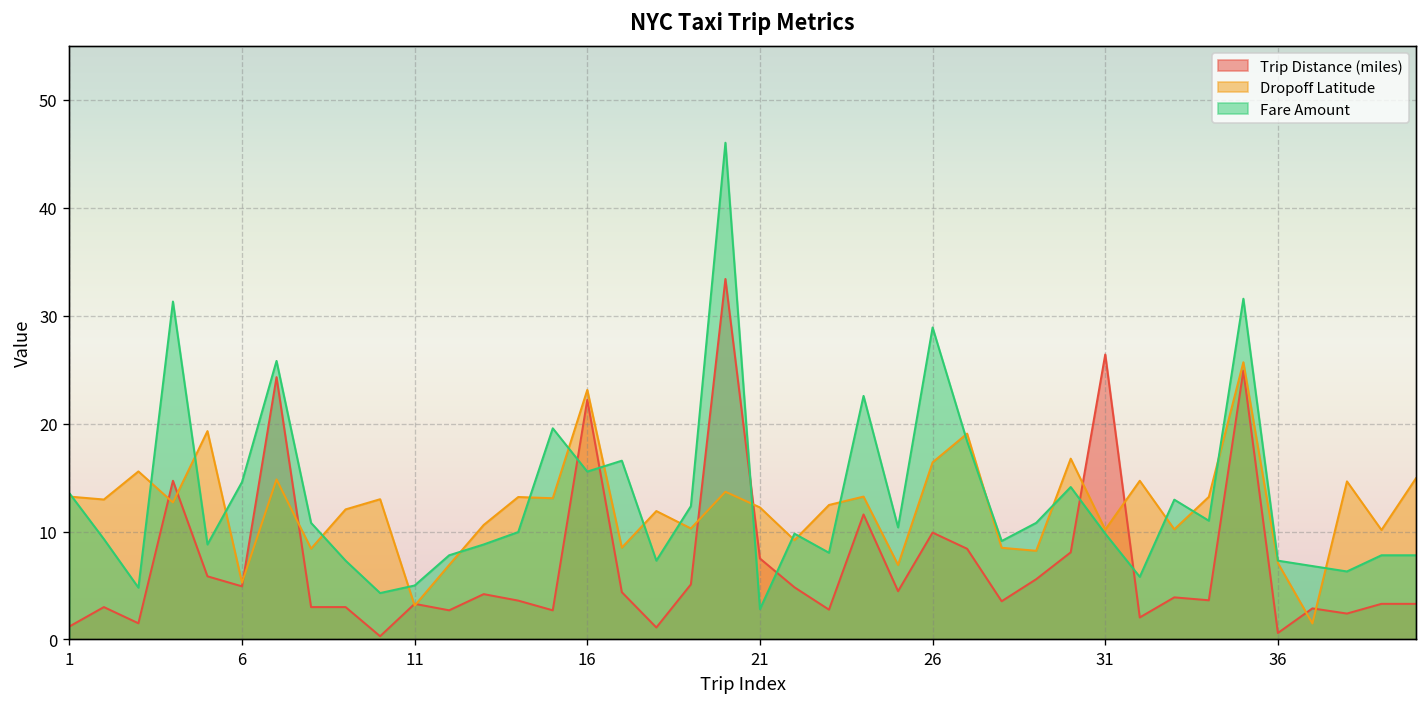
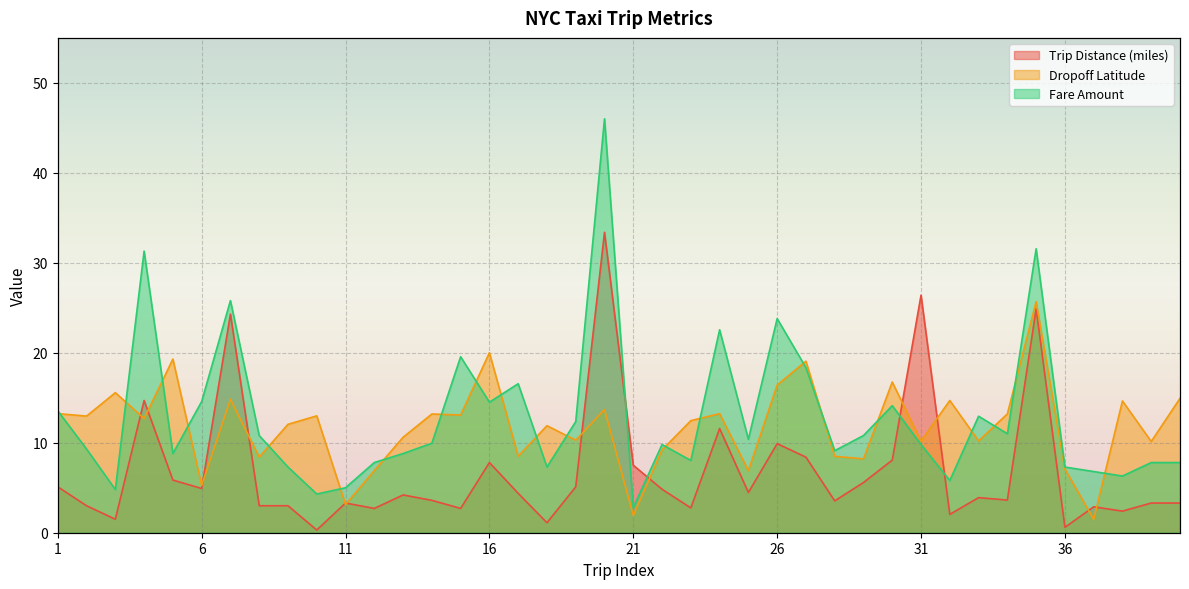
Trip Distance (miles), 1: 1 -> 5
Trip Distance (miles), 16: 22 -> 8
Dropoff Latitude, 16: 23 -> 20
Fare Amount, 16: 16 -> 15
Dropoff Latitude, 21: 12 -> 2
Fare Amount, 26: 29 -> 24
